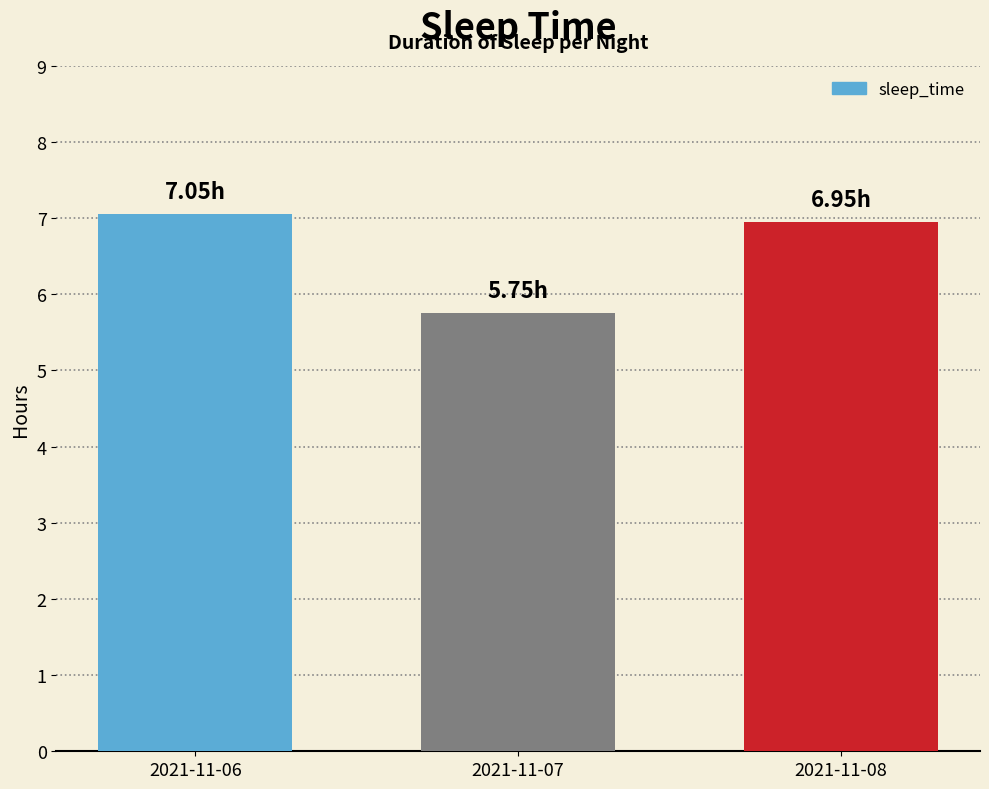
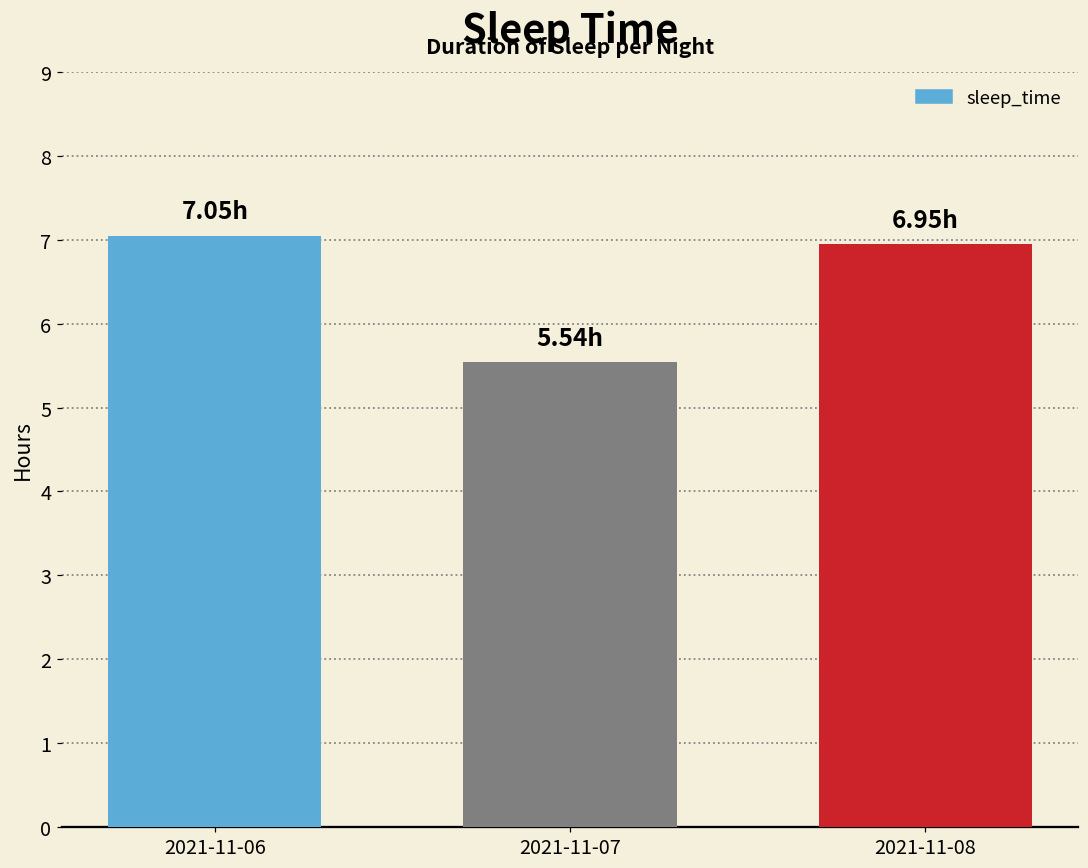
2021-11-07: 5.75h -> 5.54h
